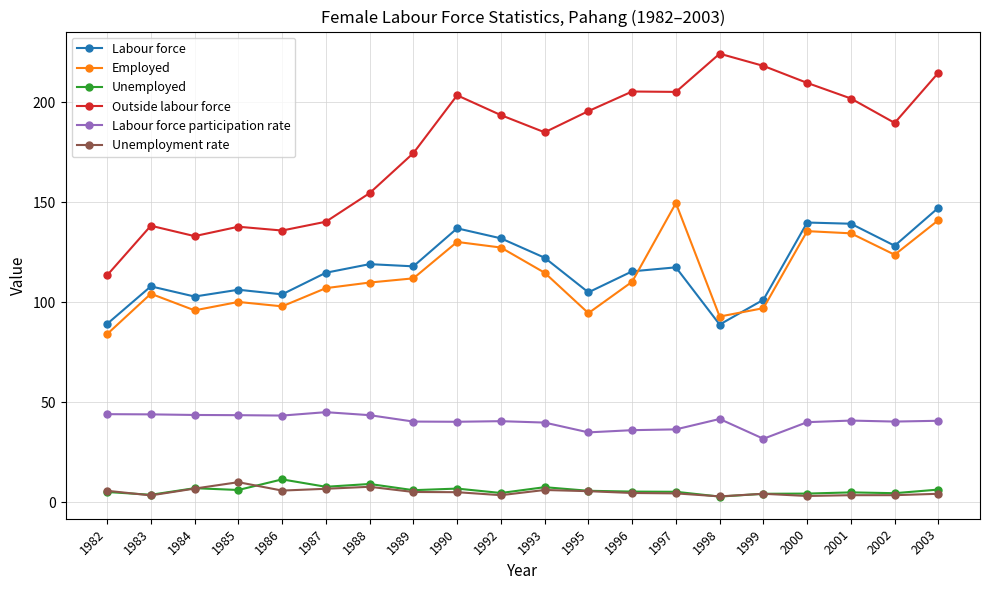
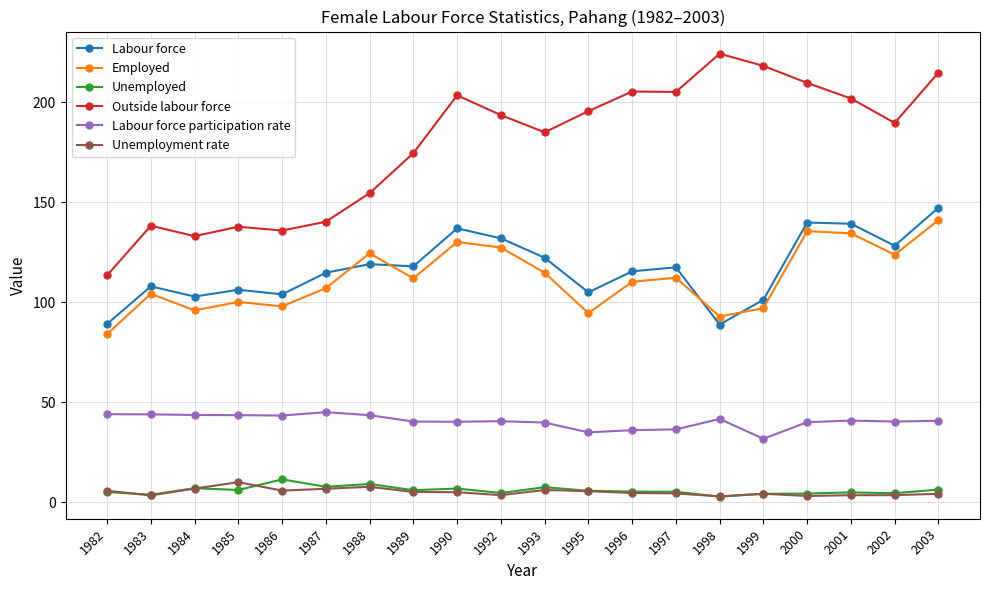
Employed, 1988: 110 -> 124
Employed, 1997: 150 -> 112
